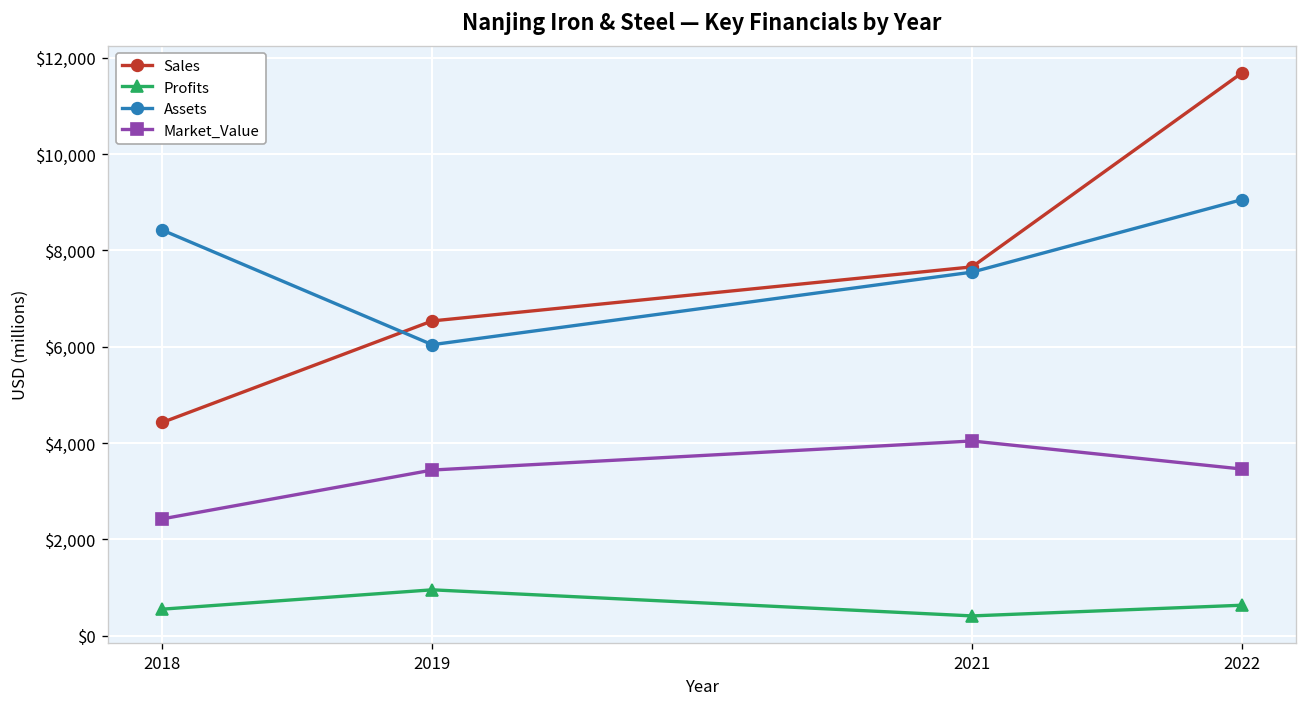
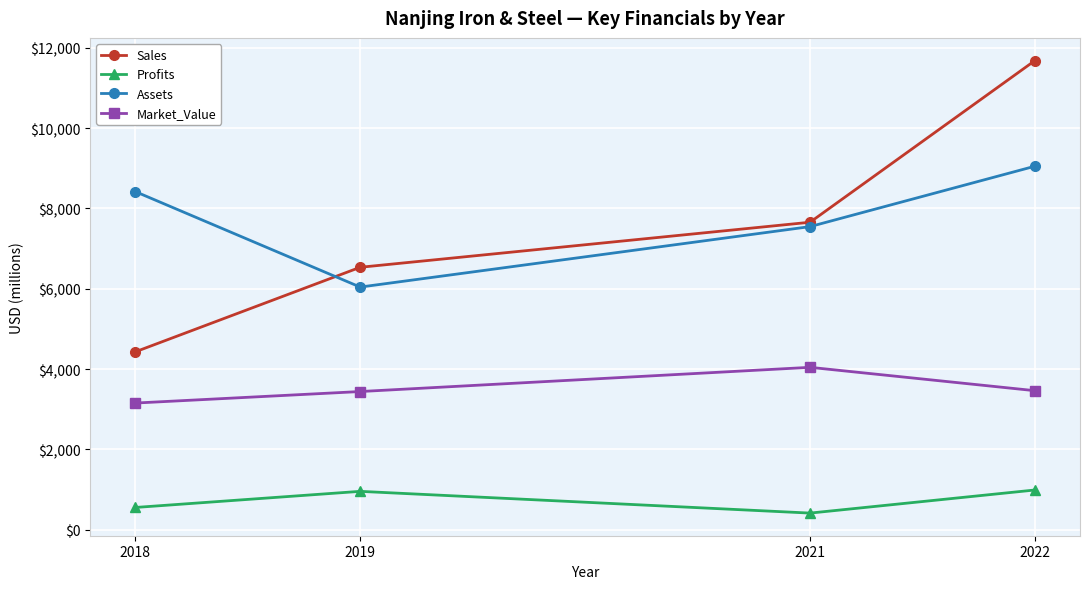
Market_Value, 2018: $2,400 -> $3,200
Profits, 2022: $600 -> $1,000
